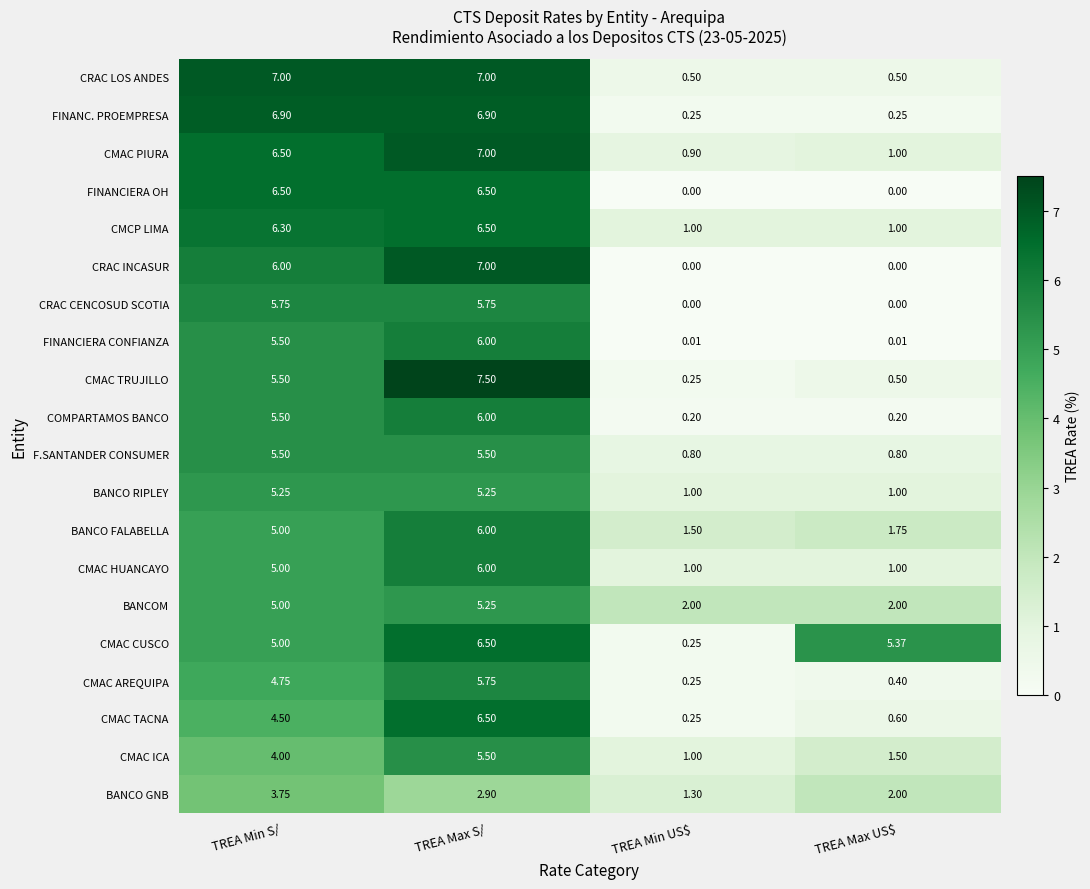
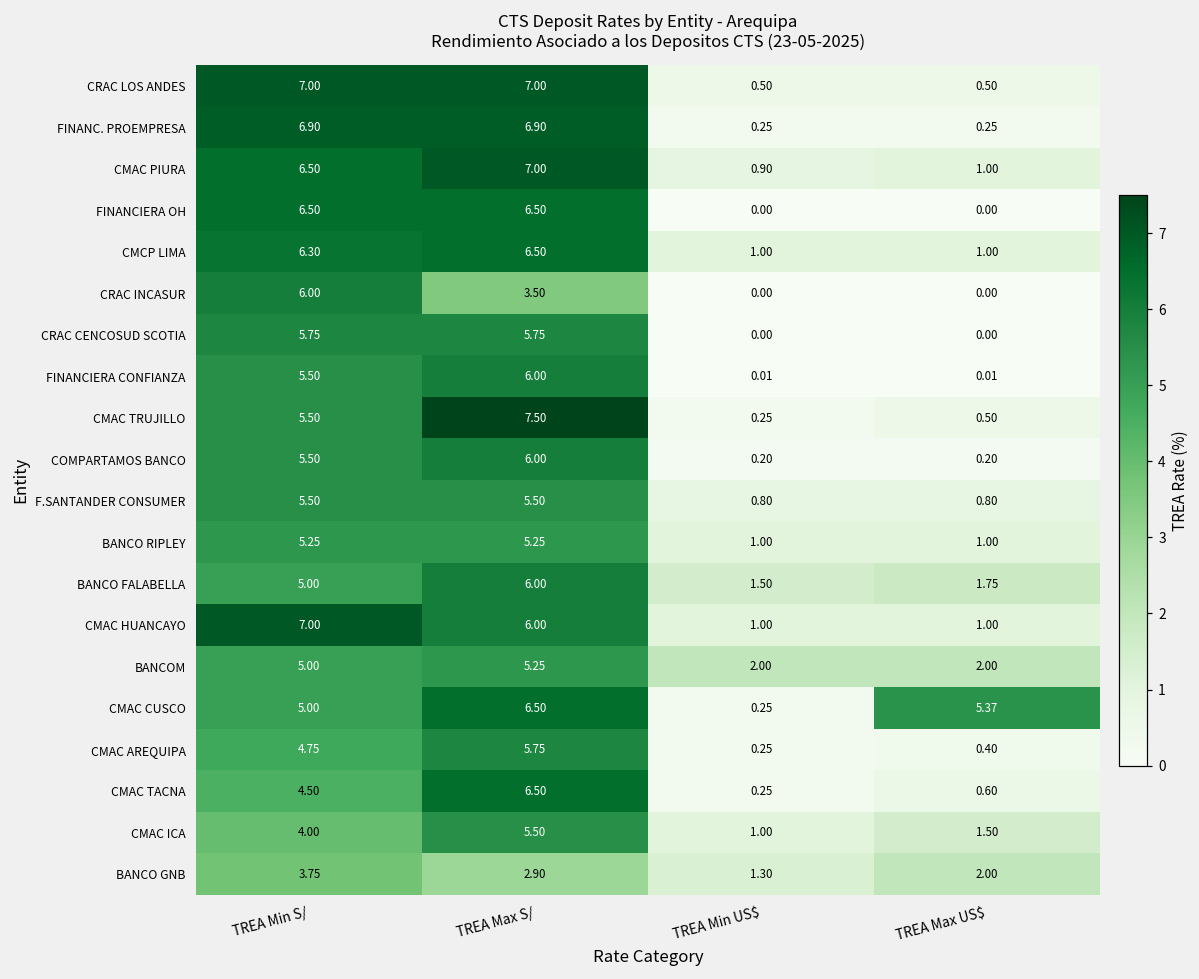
CRAC INCASUR, TREA Max S/: 7.00 -> 3.50
CMAC HUANCAYO, TREA Min S/: 5.00 -> 7.00
